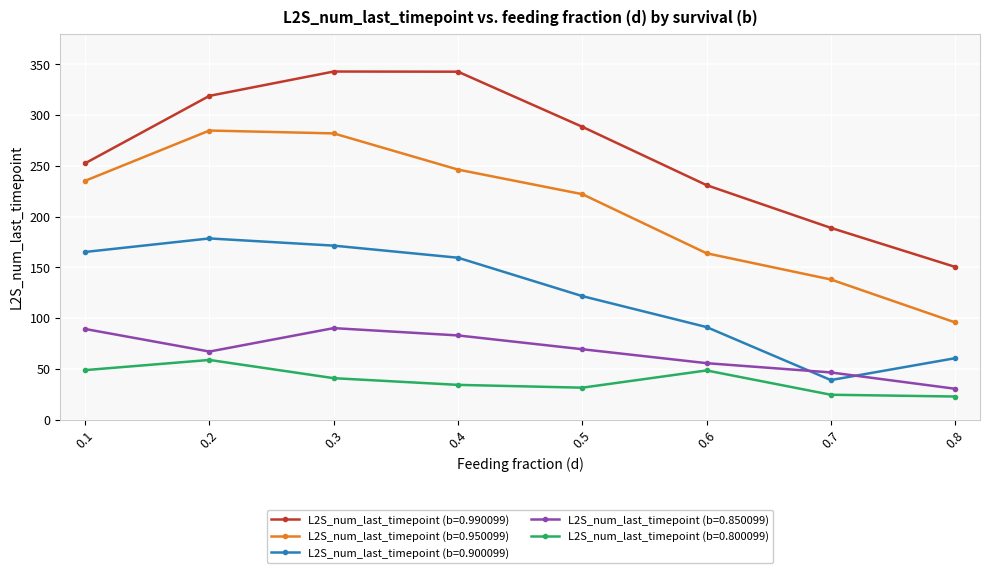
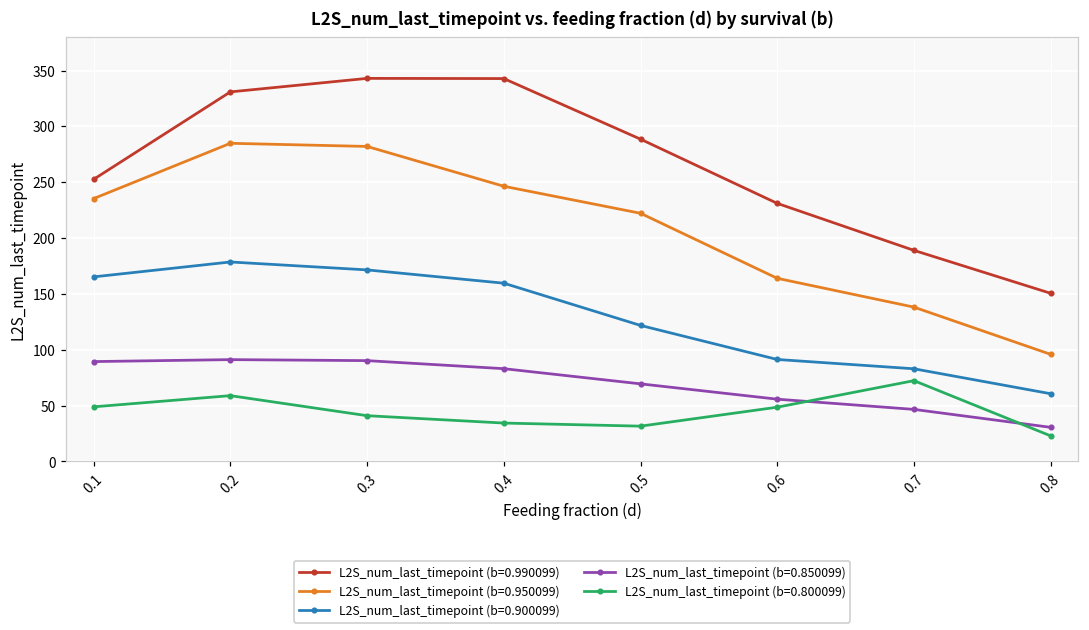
L2S_num_last_timepoint (b=0.990099), 0.2: 319 -> 331
L2S_num_last_timepoint (b=0.850099), 0.2: 67 -> 91
L2S_num_last_timepoint (b=0.900099), 0.7: 39 -> 83
L2S_num_last_timepoint (b=0.800099), 0.7: 25 -> 72
